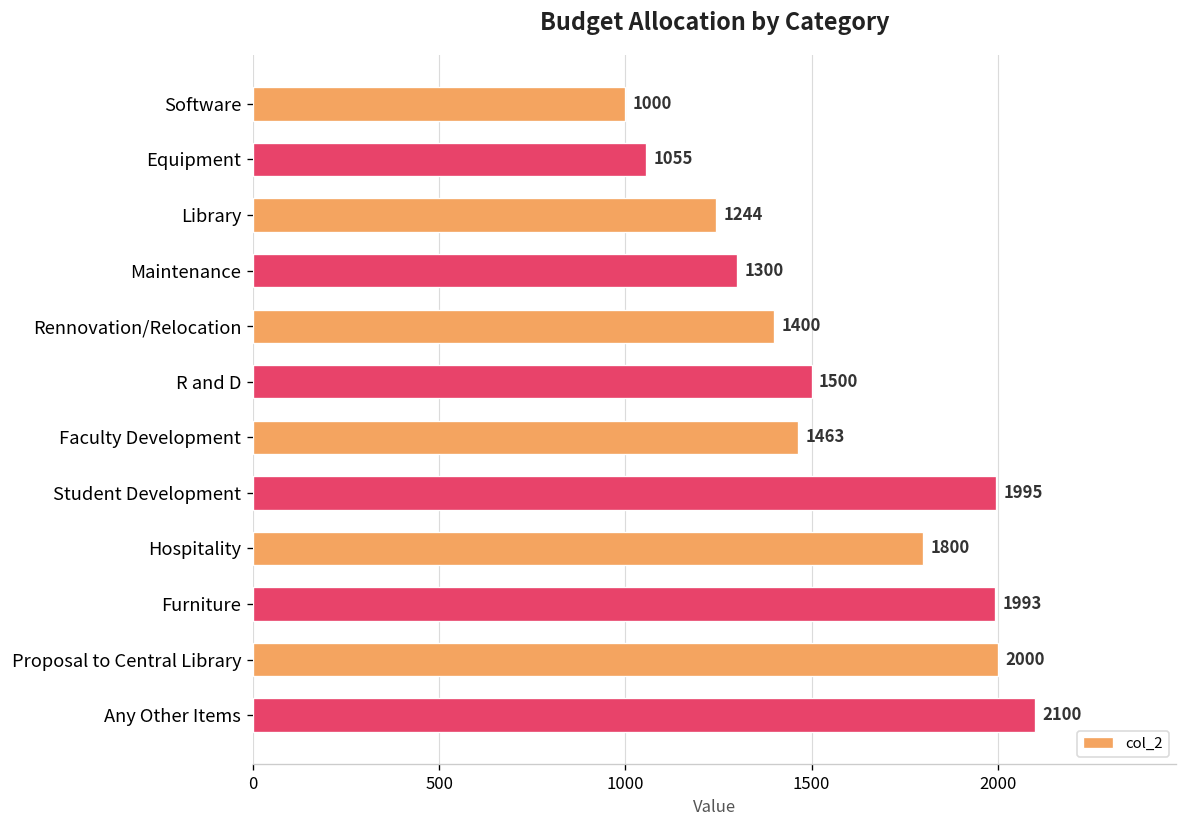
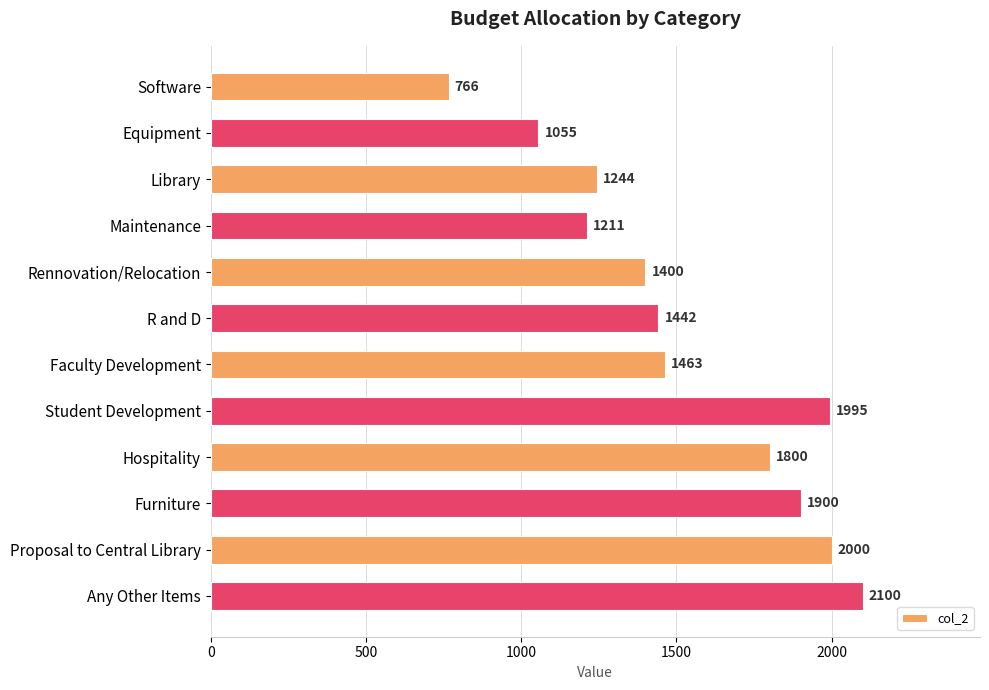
Software: 1000 -> 766
Maintenance: 1300 -> 1211
R and D: 1500 -> 1442
Furniture: 1993 -> 1900
